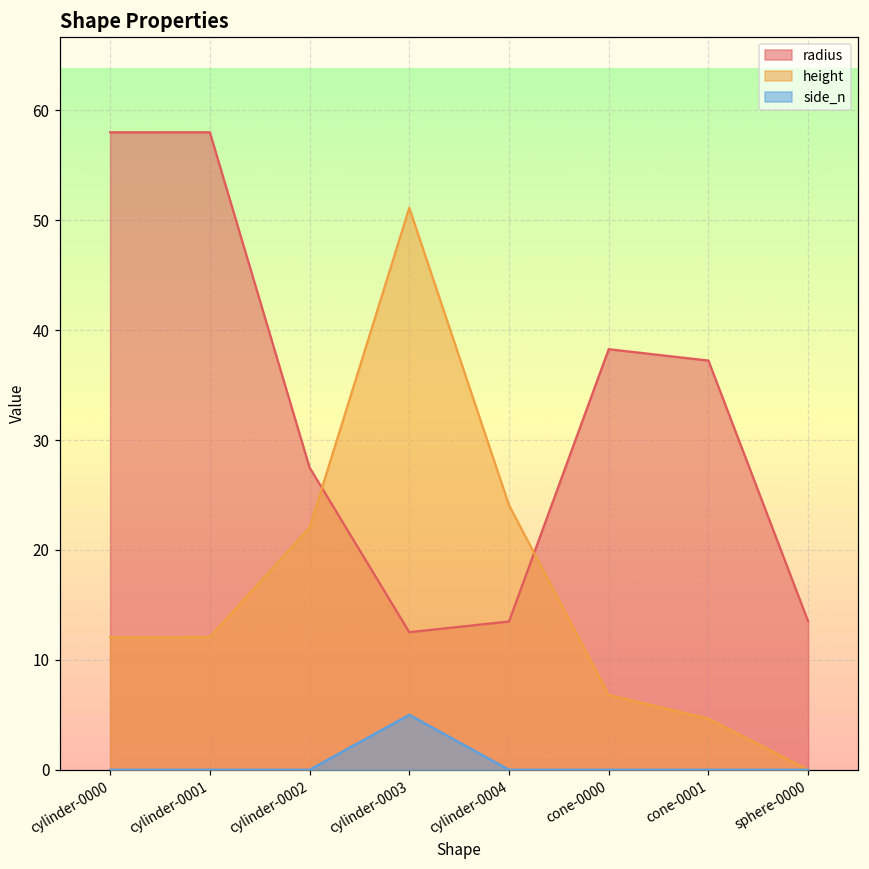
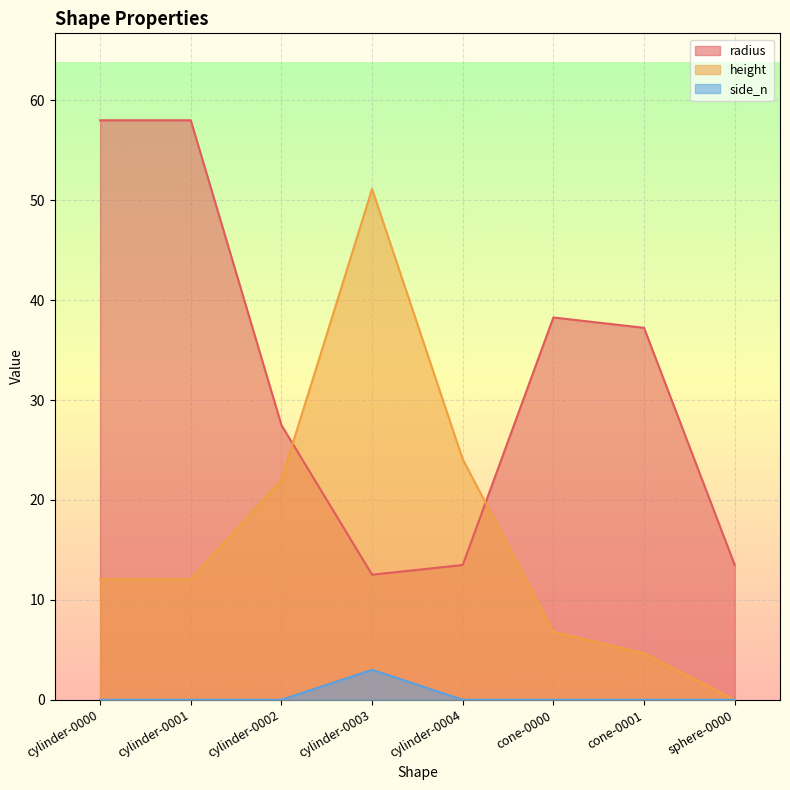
side_n, cylinder-0003: 5 -> 3
